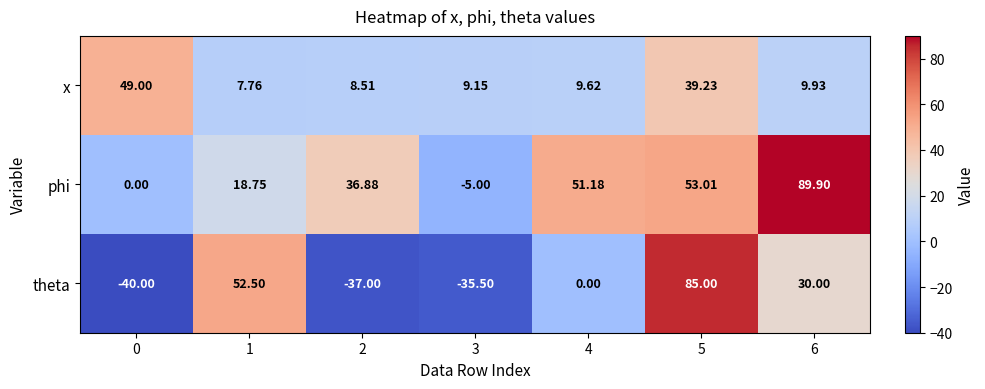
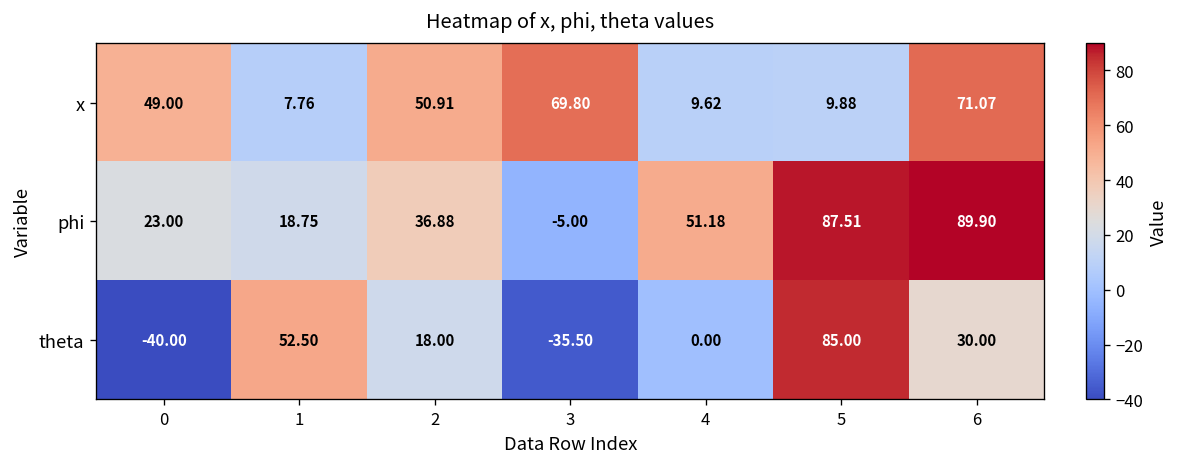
x, 2: 8.51 -> 50.91
x, 3: 9.15 -> 69.80
x, 5: 39.23 -> 9.88
x, 6: 9.93 -> 71.07
phi, 0: 0.00 -> 23.00
phi, 5: 53.01 -> 87.51
theta, 2: -37.00 -> 18.00
